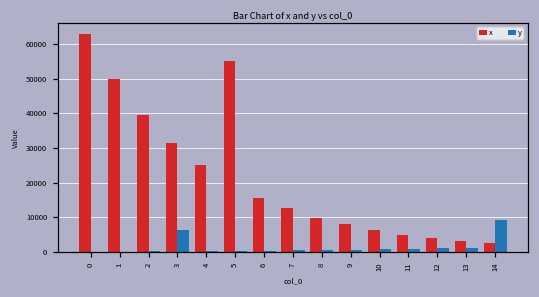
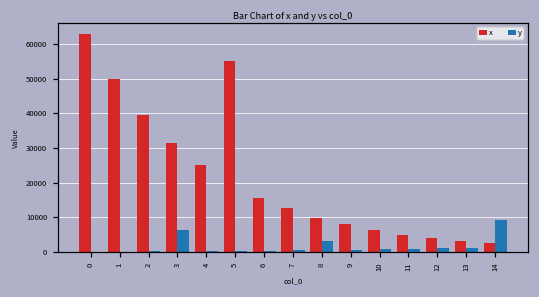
y, 8: 1000 -> 3000
